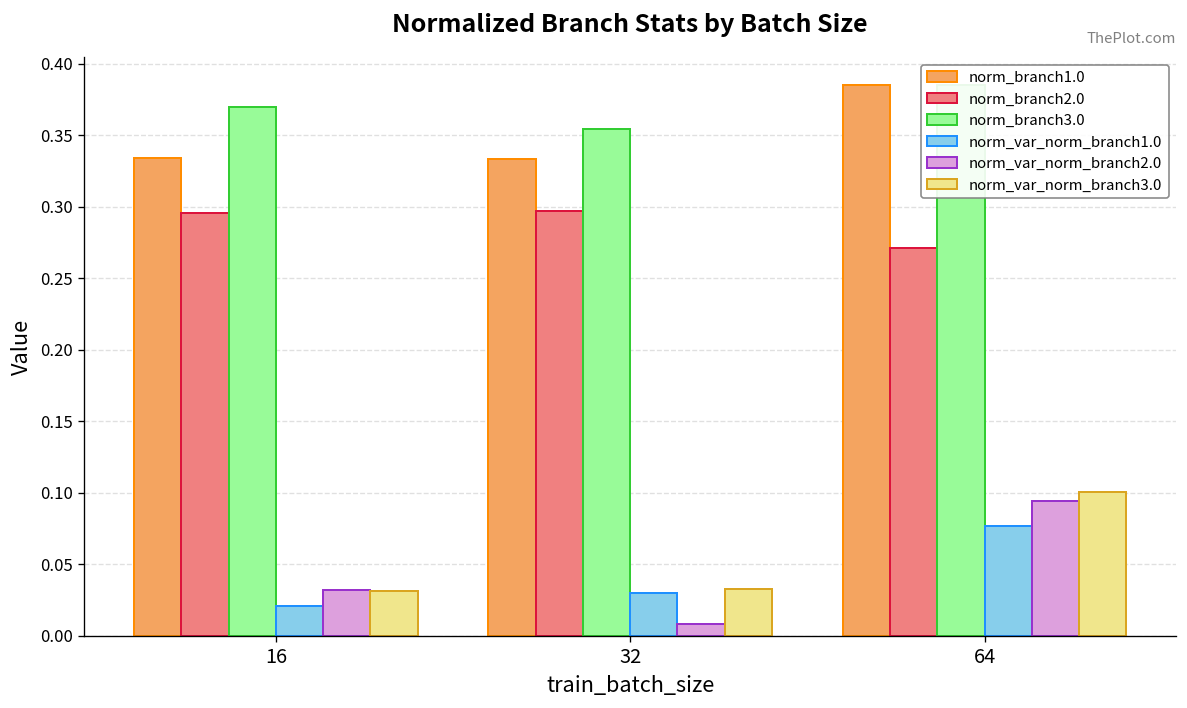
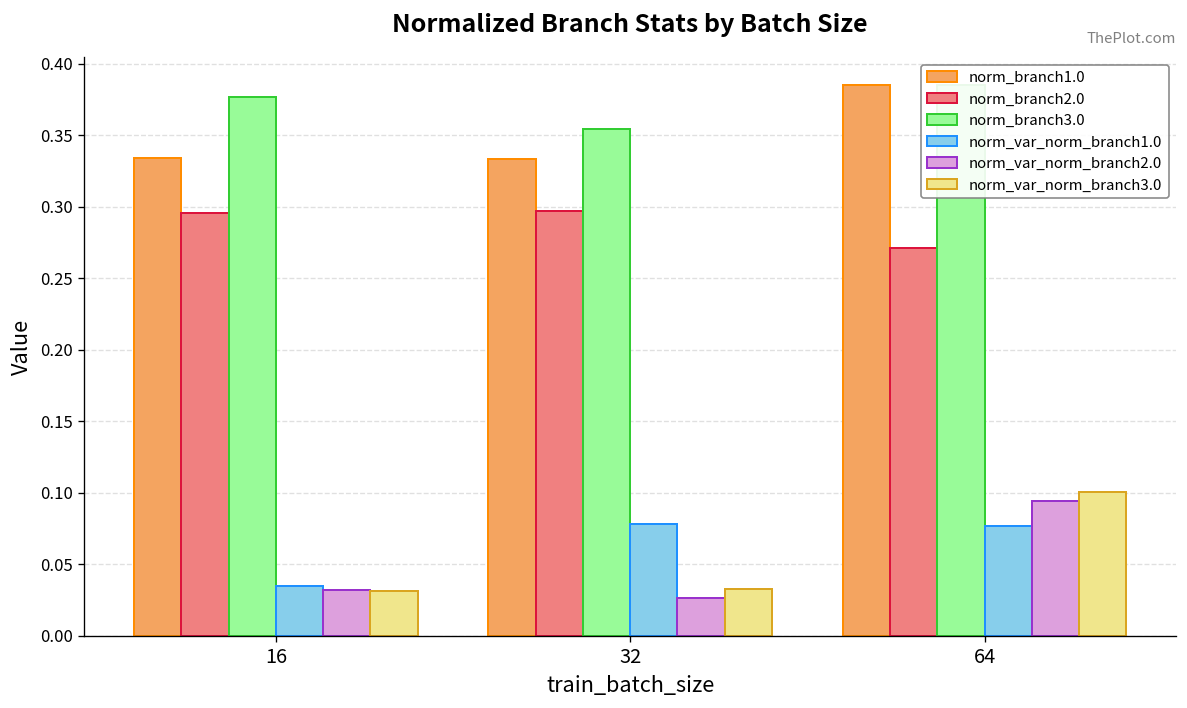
norm_branch3.0, 16: 0.370 -> 0.377
norm_var_norm_branch1.0, 16: 0.021 -> 0.035
norm_var_norm_branch1.0, 32: 0.030 -> 0.078
norm_var_norm_branch2.0, 32: 0.008 -> 0.026
